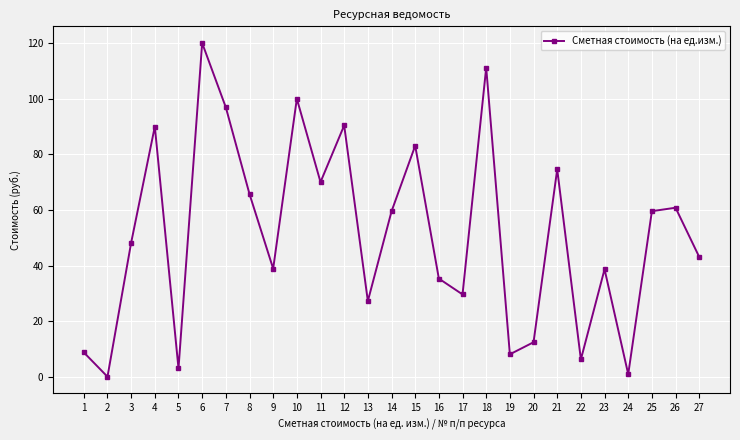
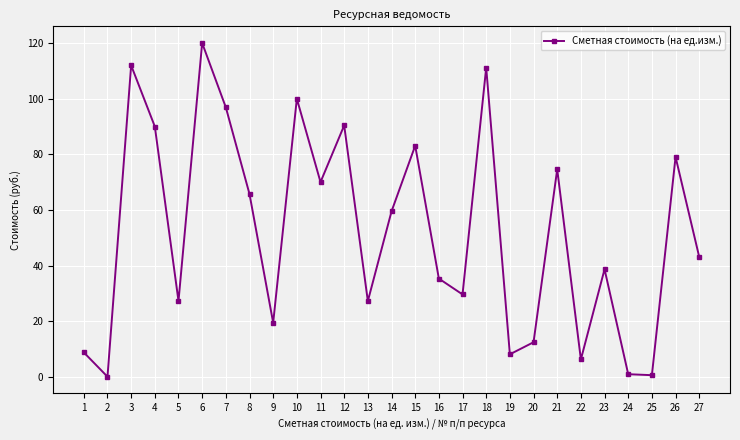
3: 48 -> 112
5: 3 -> 27
9: 39 -> 19
25: 60 -> 1
26: 61 -> 79
